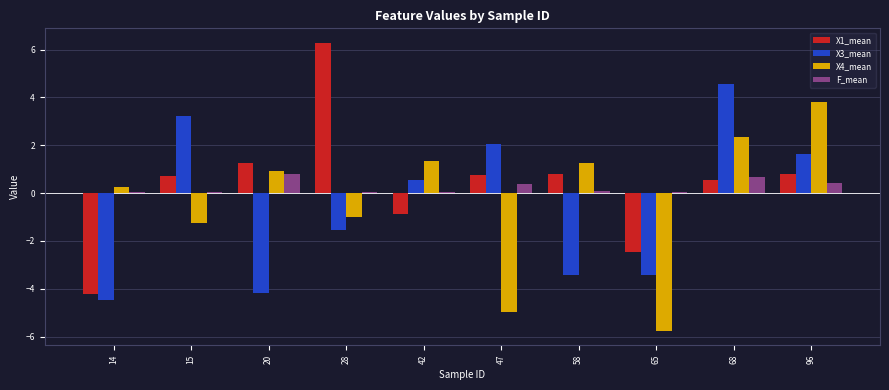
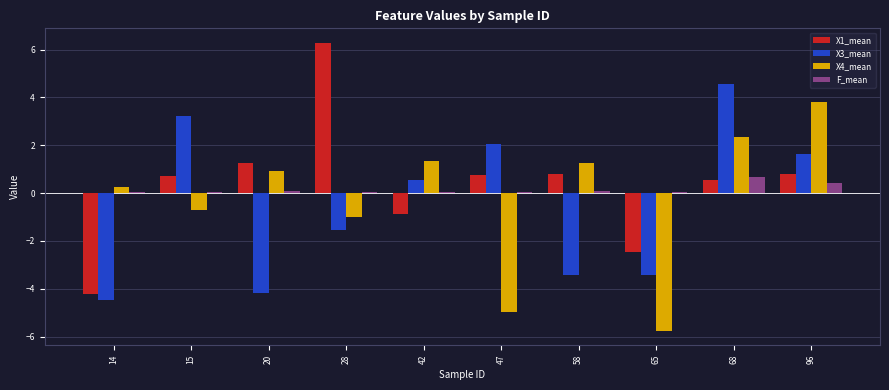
X4_mean, 15: -1.3 -> -0.7
F_mean, 20: 0.8 -> 0.1
F_mean, 47: 0.4 -> 0.0
